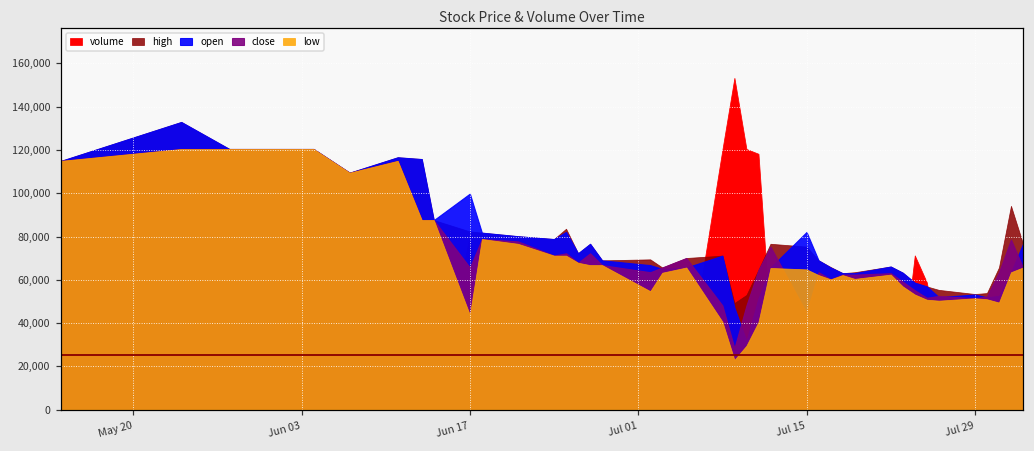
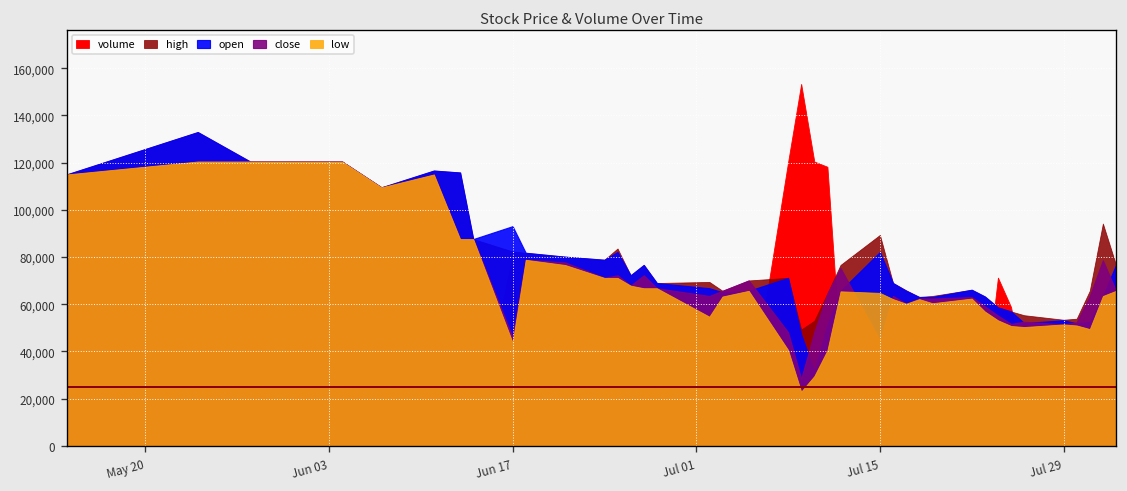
open, Jun 17: 100,000 -> 93,000
close, Jun 17: 66,000 -> 46,000
high, Jul 15: 75,000 -> 89,000
